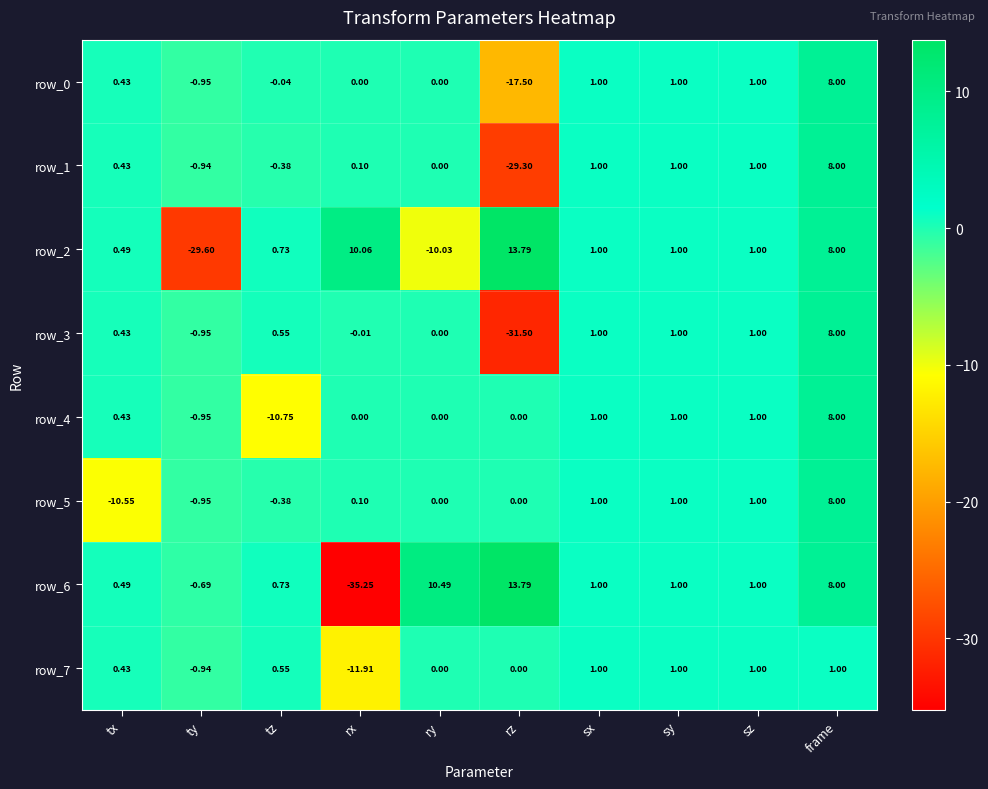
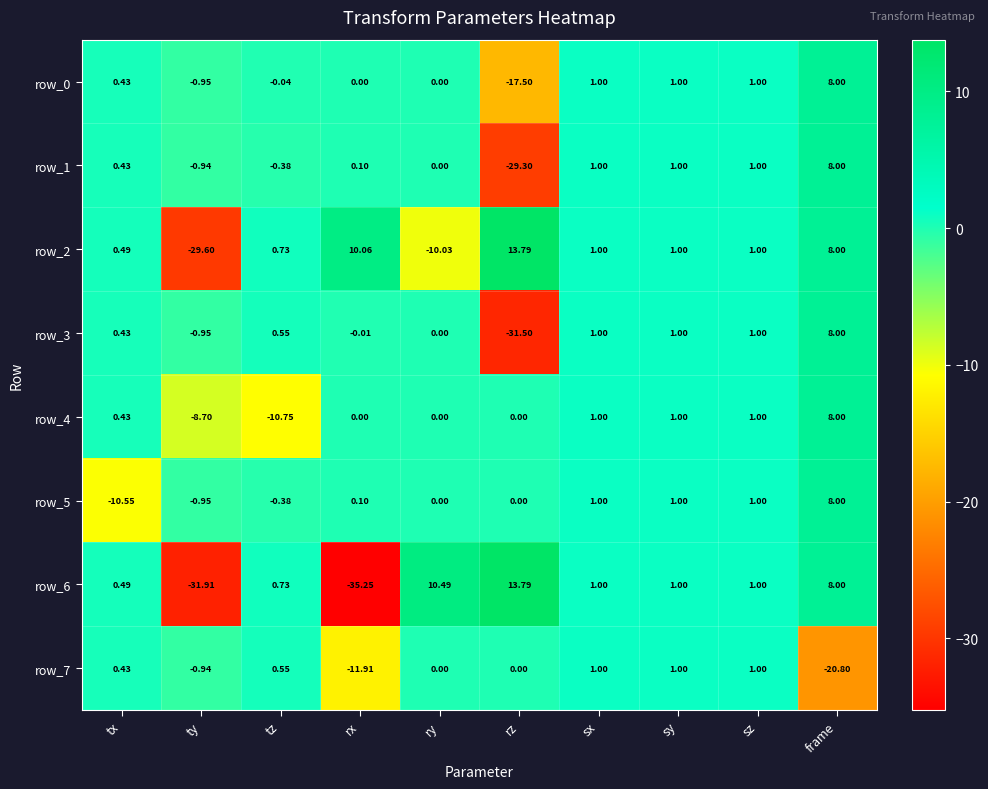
row_4, ty: -0.95 -> -8.70
row_6, ty: -0.69 -> -31.91
row_7, frame: 1.00 -> -20.80
